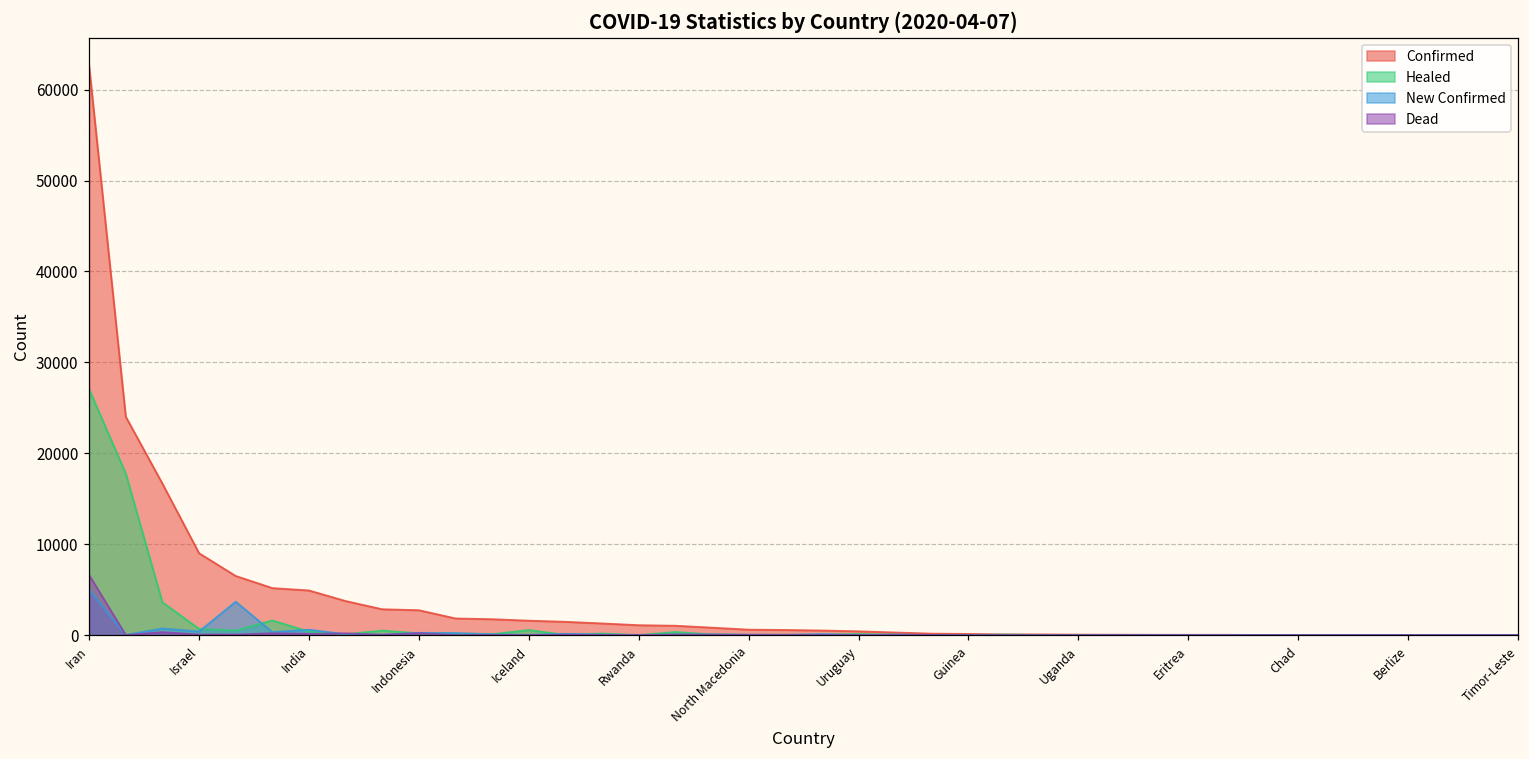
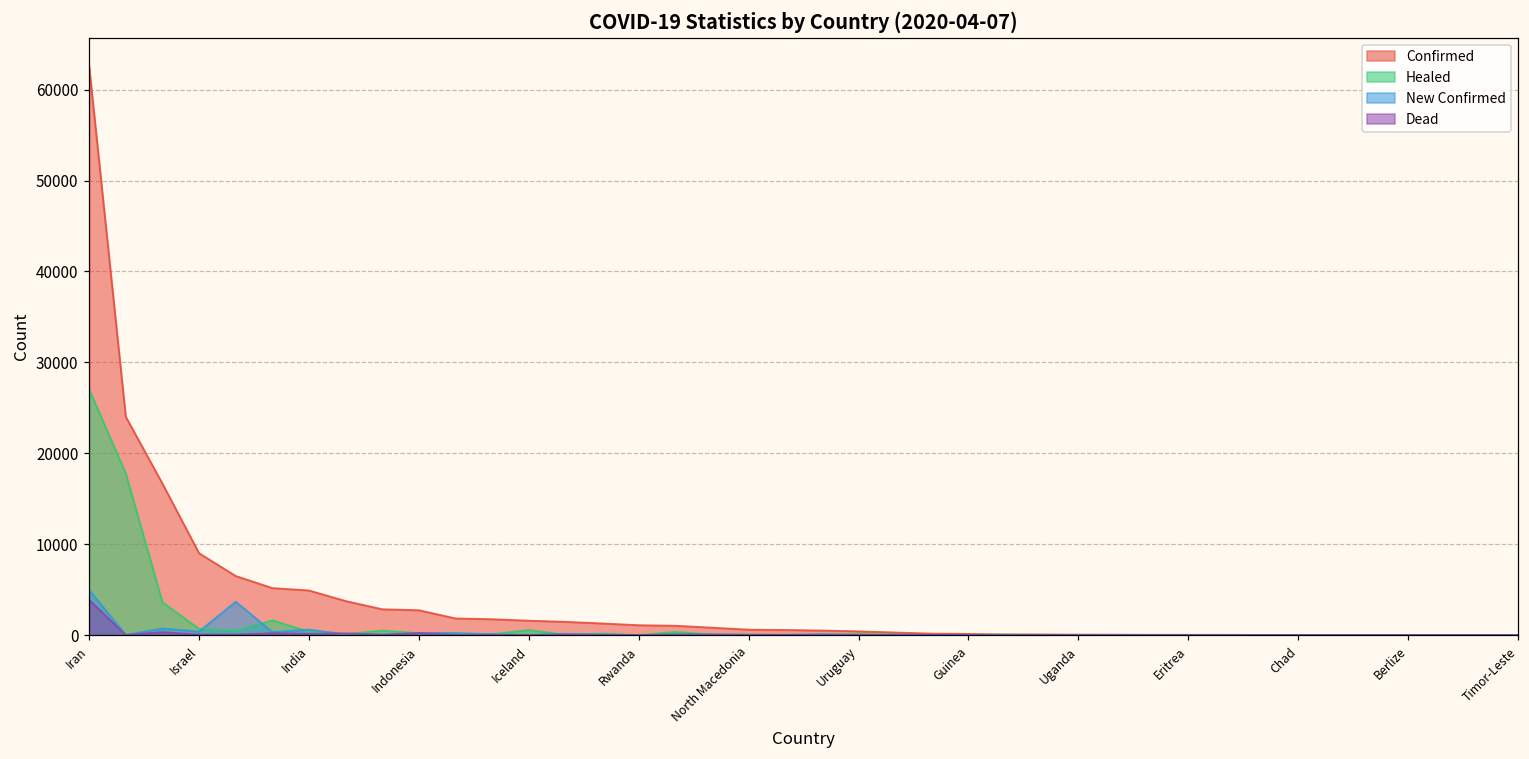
Dead, Iran: 7000 -> 4000
